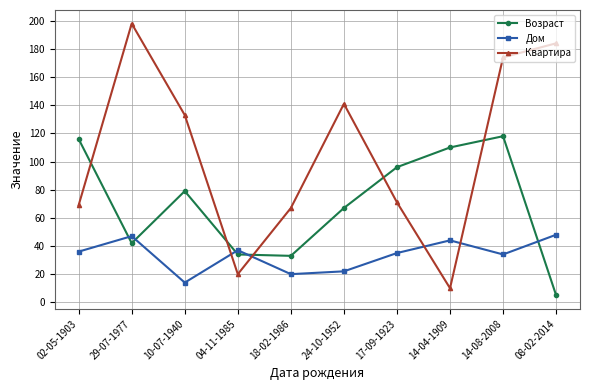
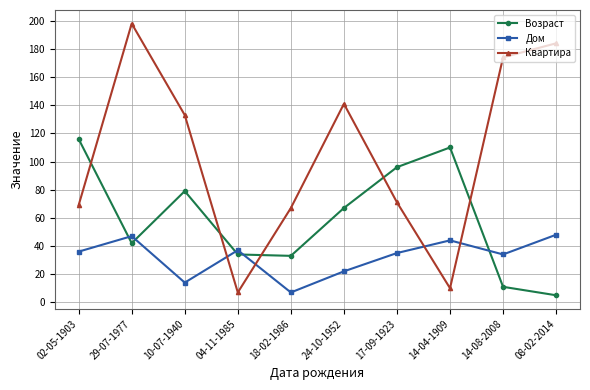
Квартира, 04-11-1985: 20 -> 7
Дом, 18-02-1986: 20 -> 7
Возраст, 14-08-2008: 118 -> 11
